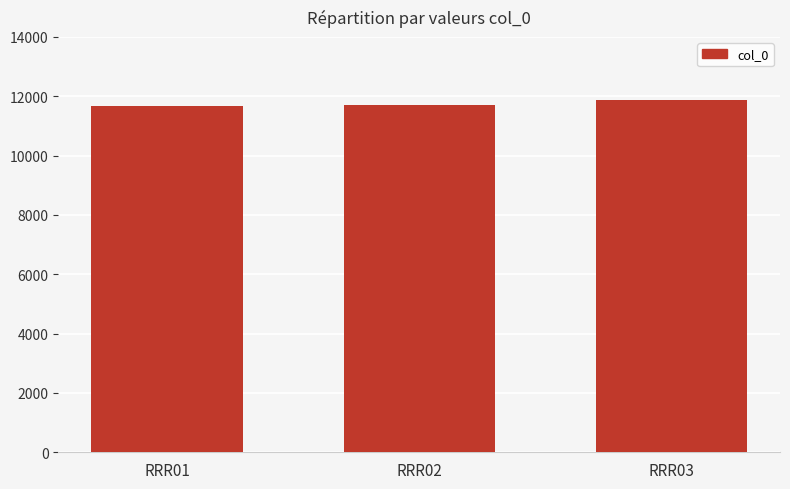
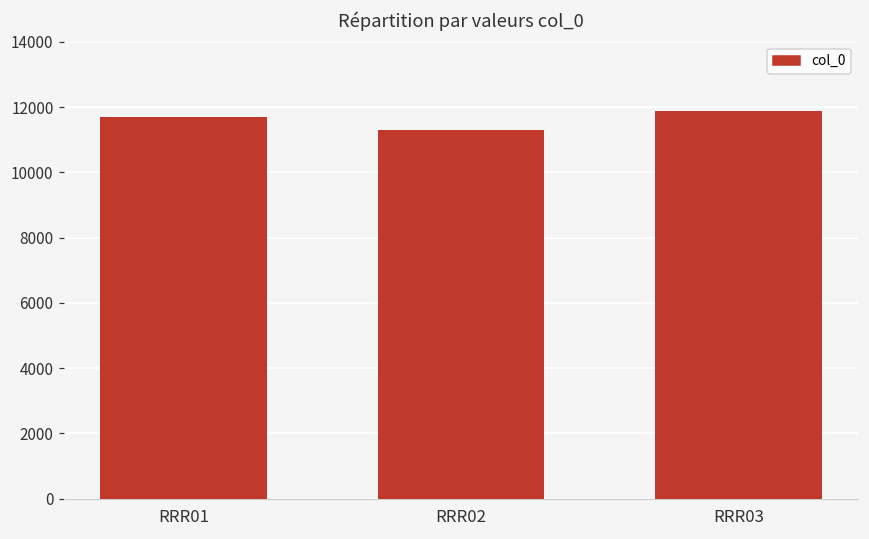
RRR02: 11700 -> 11300
